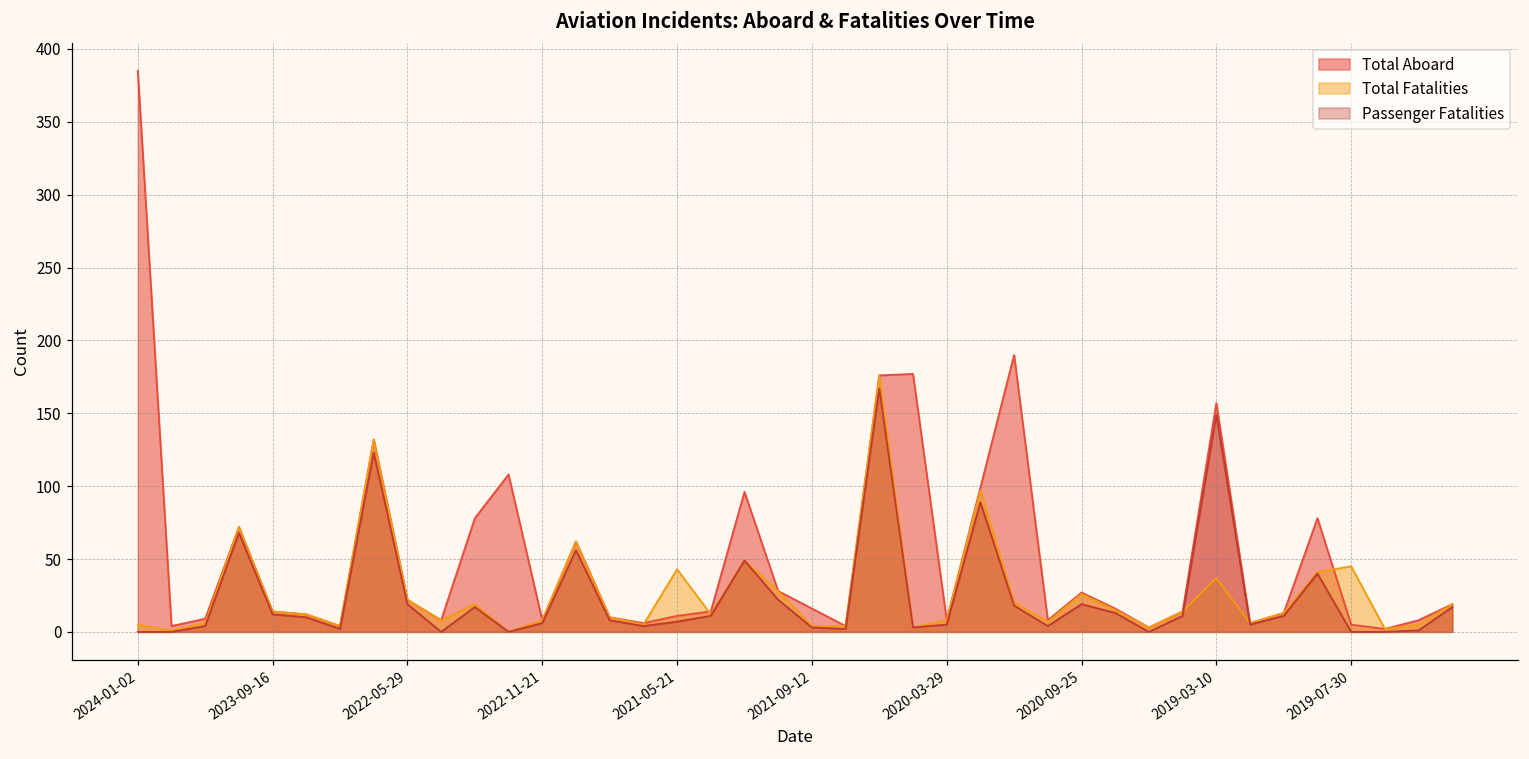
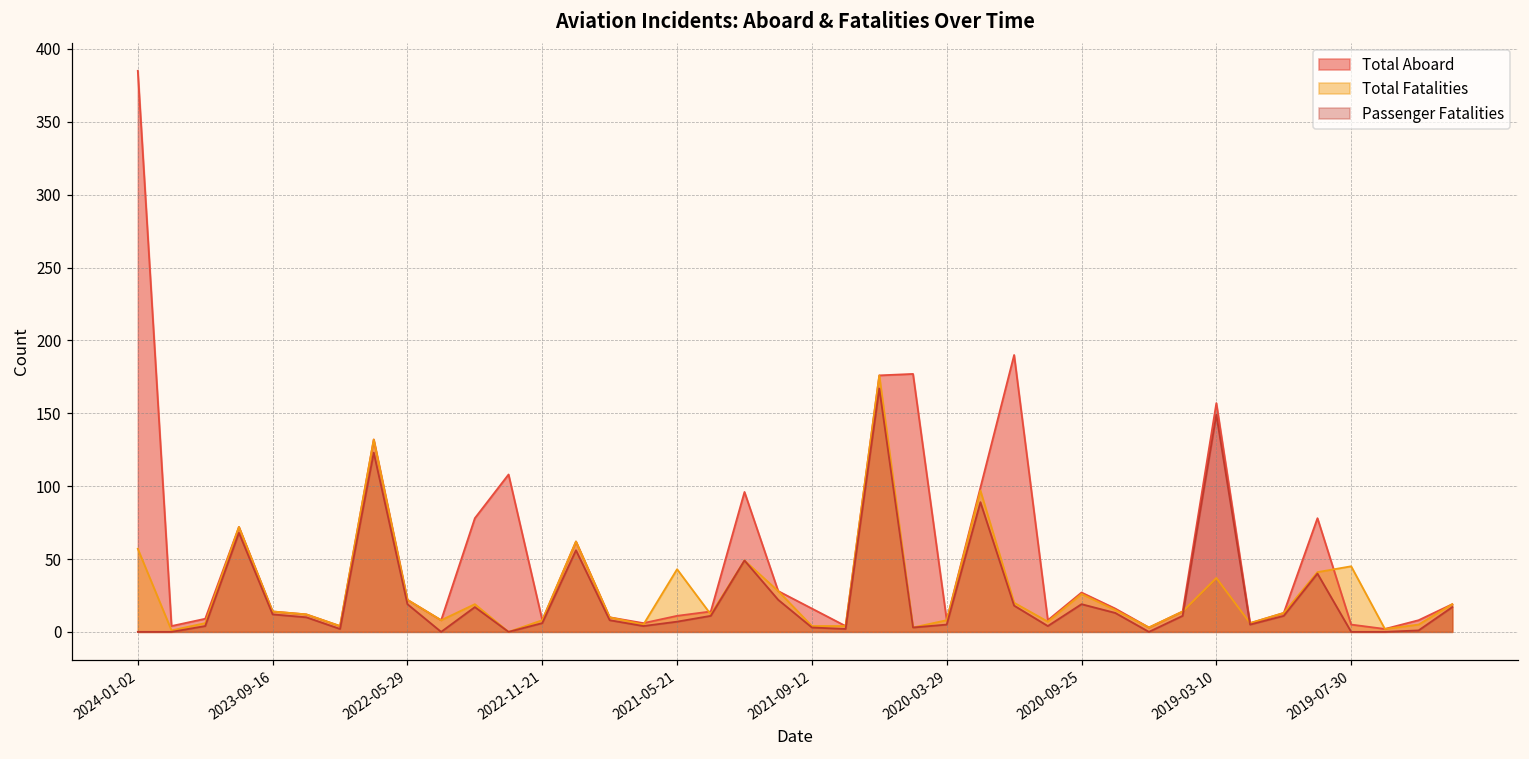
Total Fatalities, 2024-01-02: 5 -> 57
